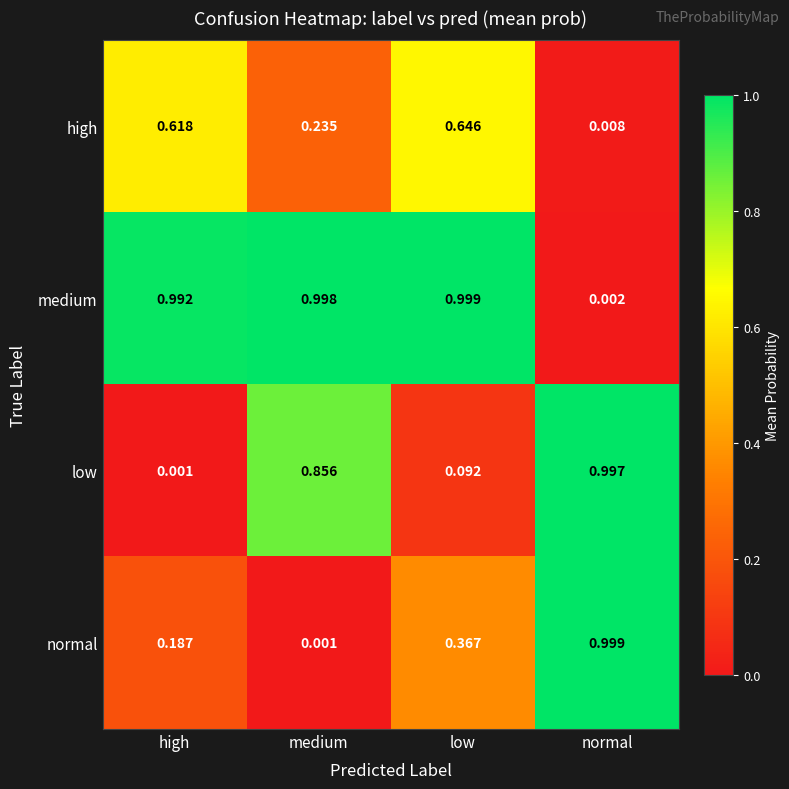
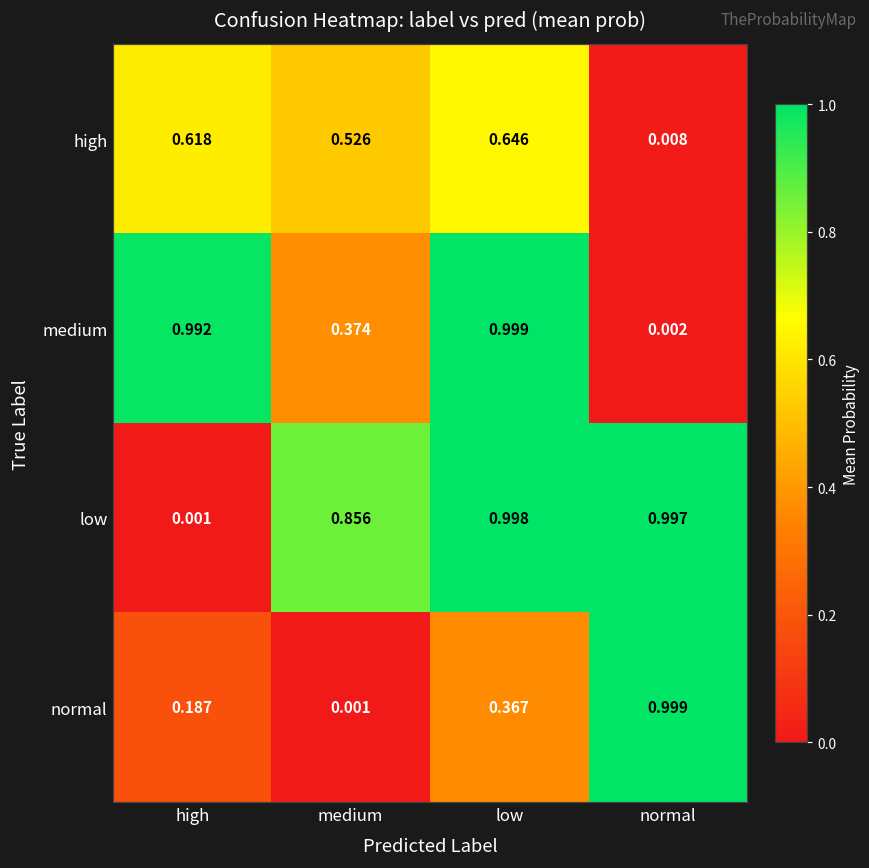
high, medium: 0.235 -> 0.526
medium, medium: 0.998 -> 0.374
low, low: 0.092 -> 0.998
